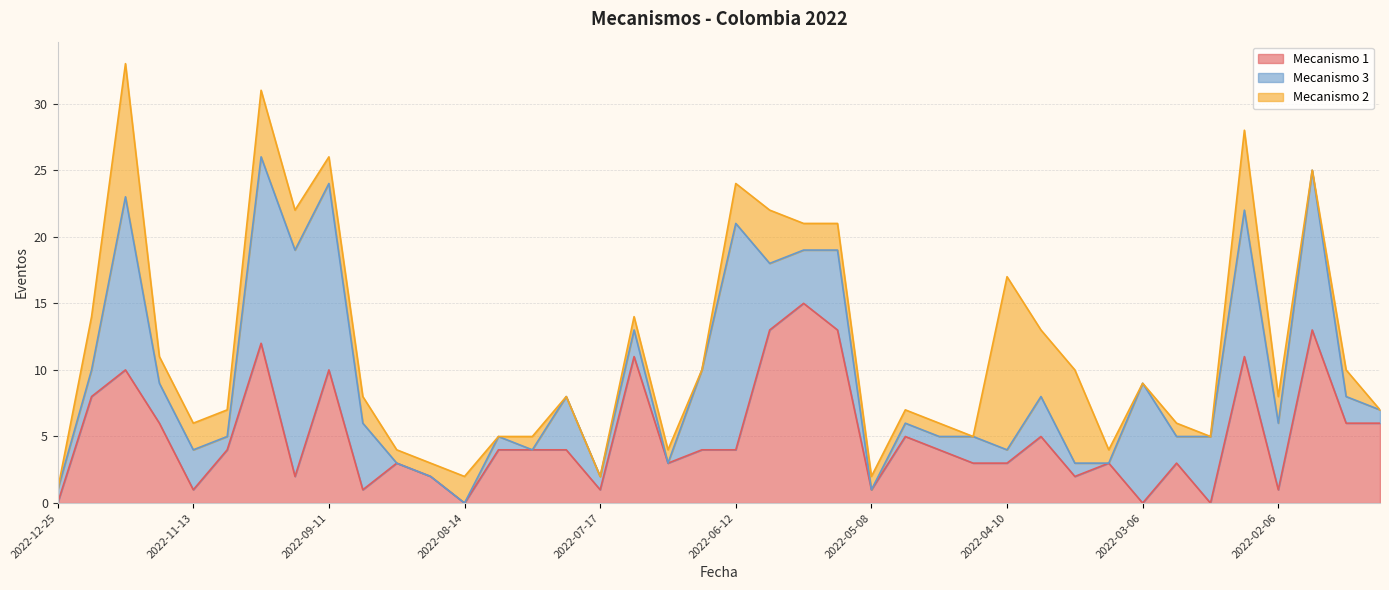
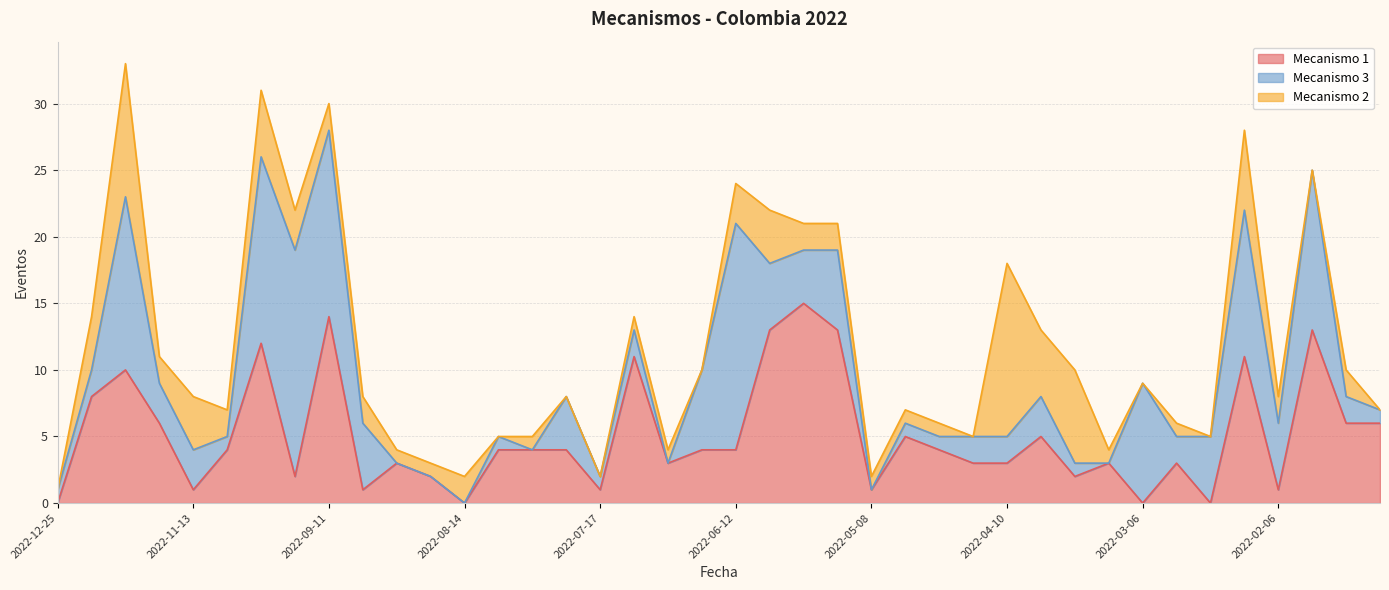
Mecanismo 2, 2022-11-13: 2 -> 4
Mecanismo 1, 2022-09-11: 10 -> 14
Mecanismo 3, 2022-04-10: 1 -> 2
